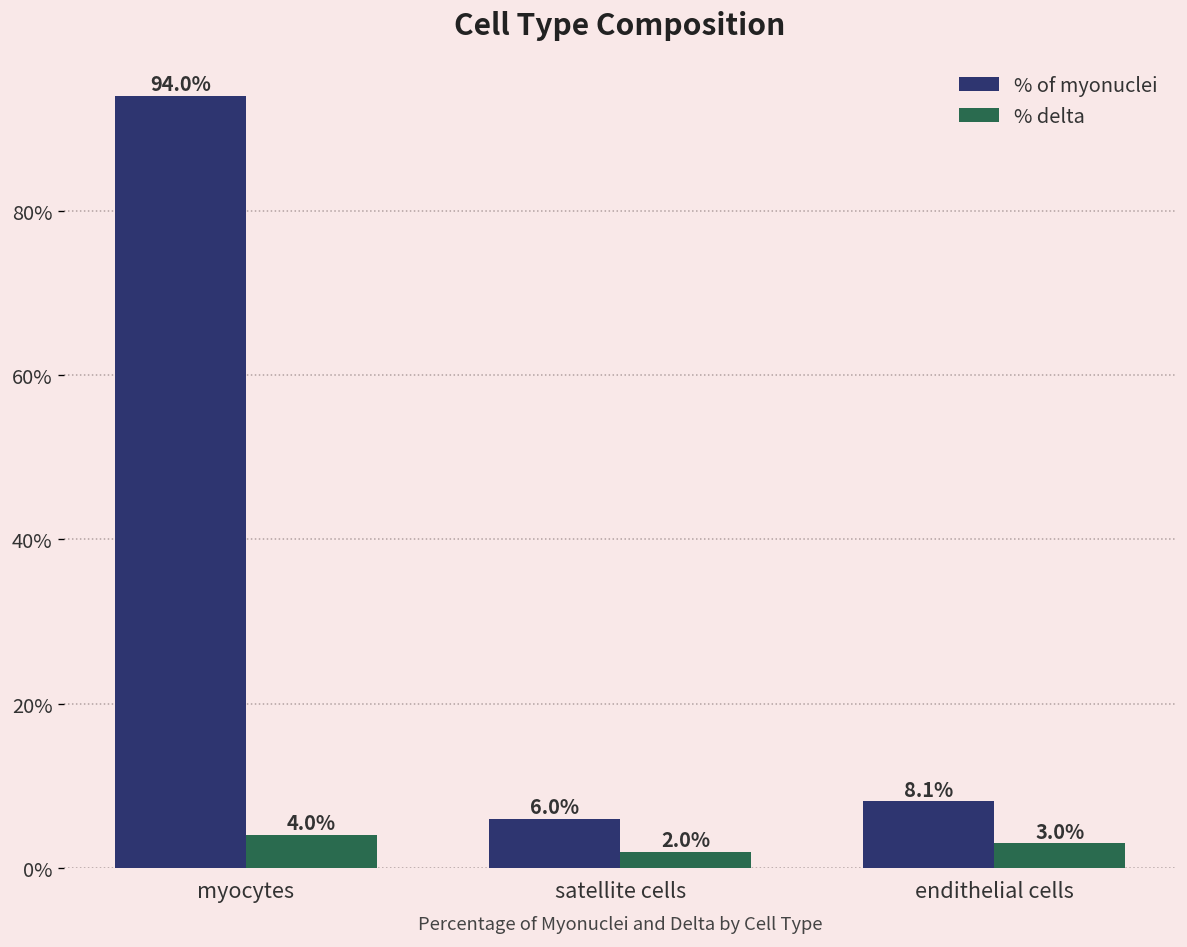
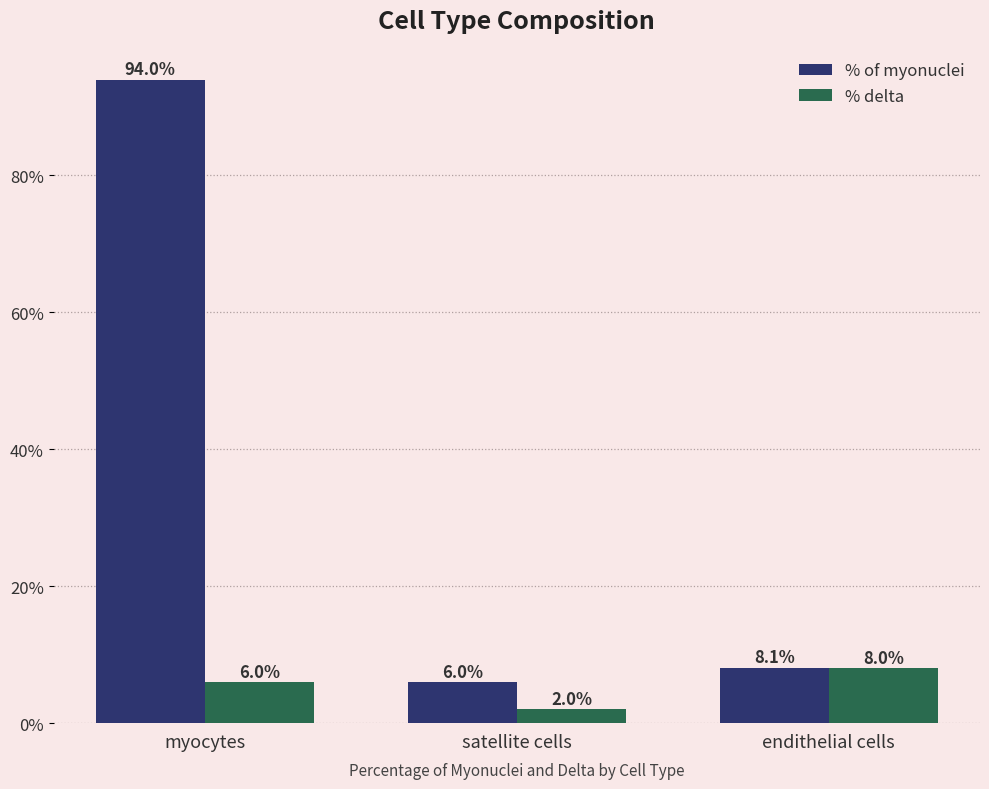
% delta, myocytes: 4.0% -> 6.0%
% delta, endithelial cells: 3.0% -> 8.0%
